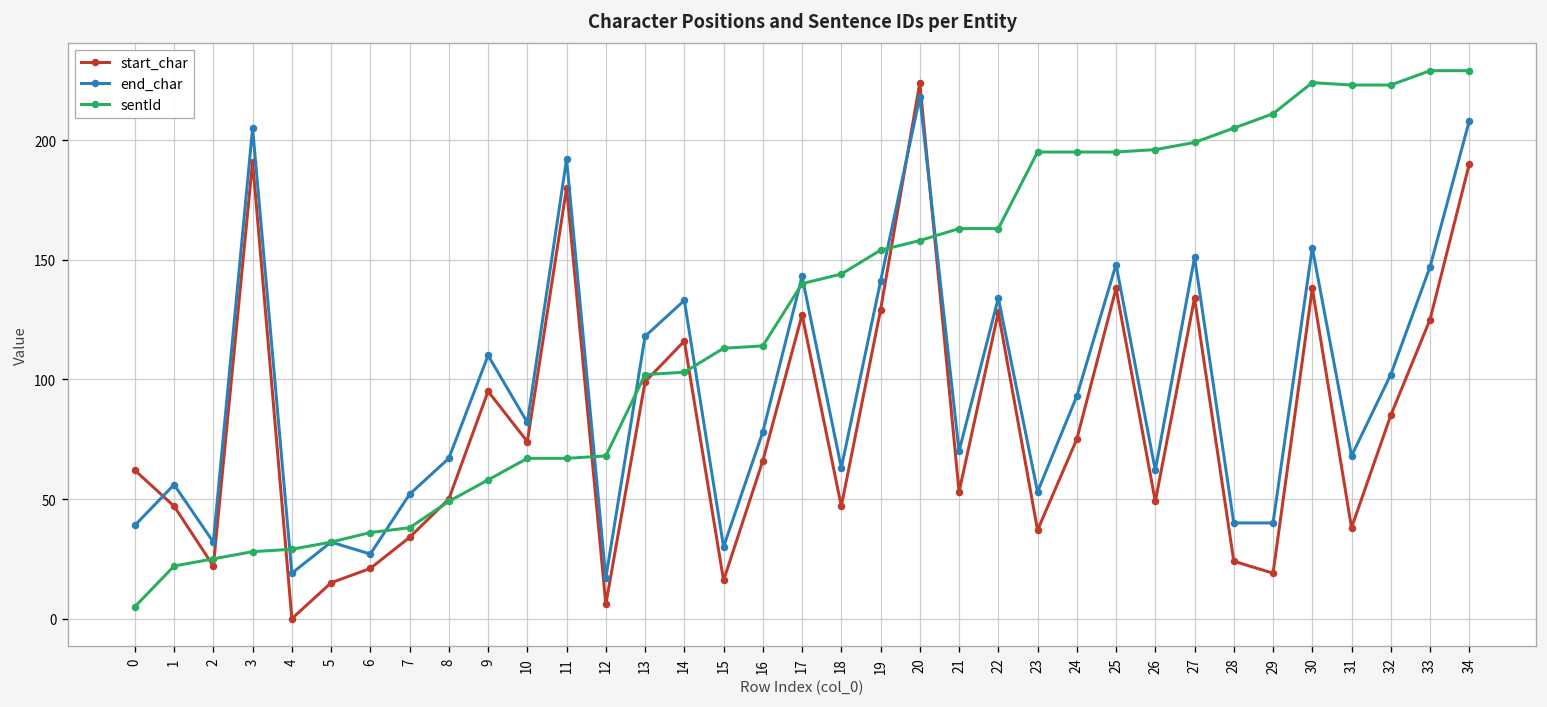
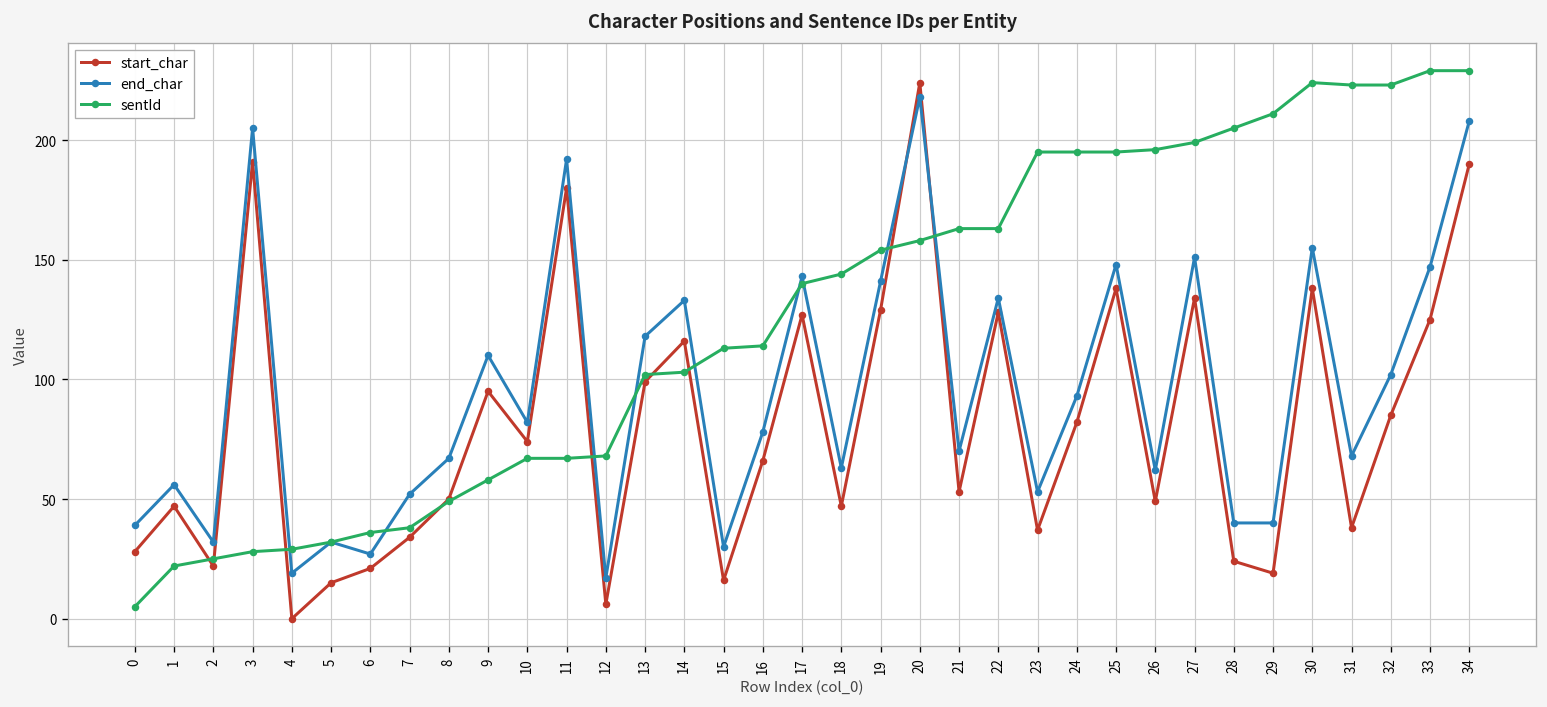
start_char, 0: 62 -> 28
start_char, 24: 75 -> 82
